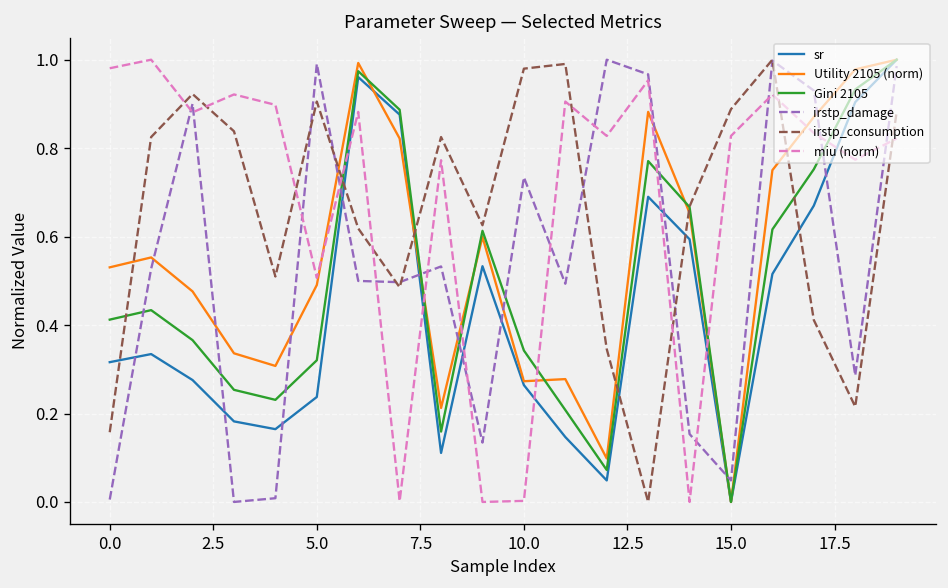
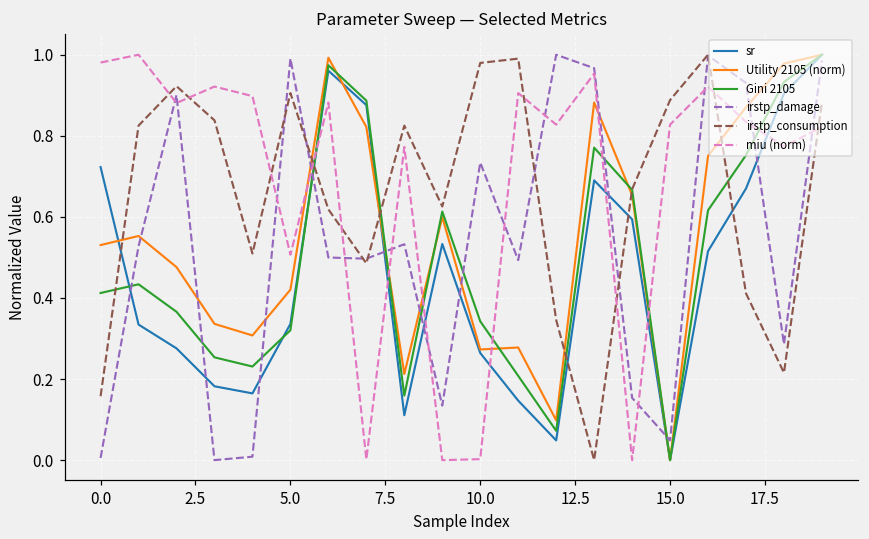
sr, 0.0: 0.32 -> 0.72
sr, 5.0: 0.24 -> 0.34
Utility 2105 (norm), 5.0: 0.49 -> 0.42
